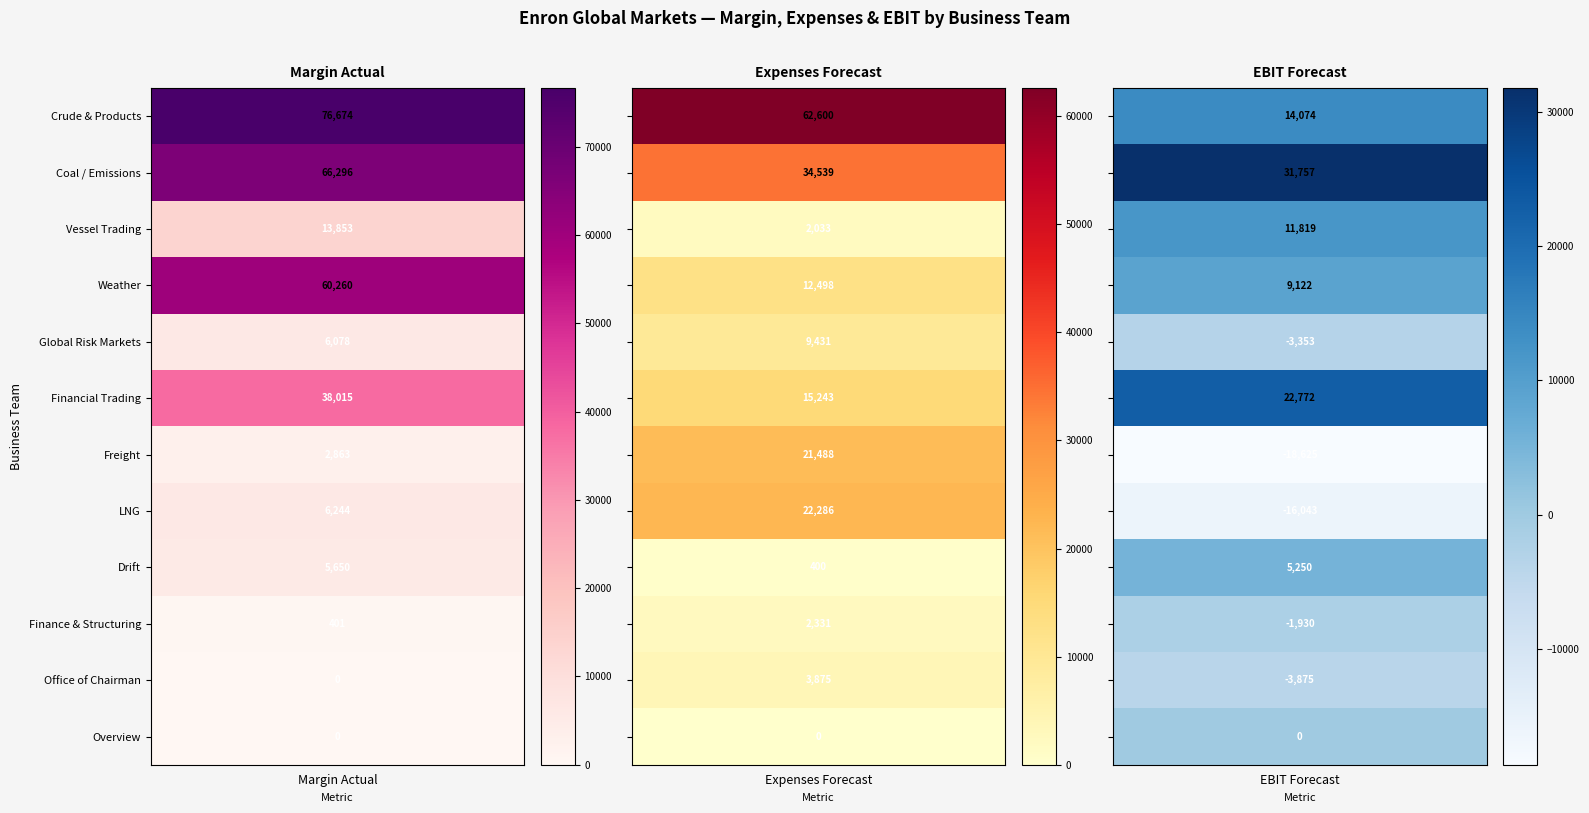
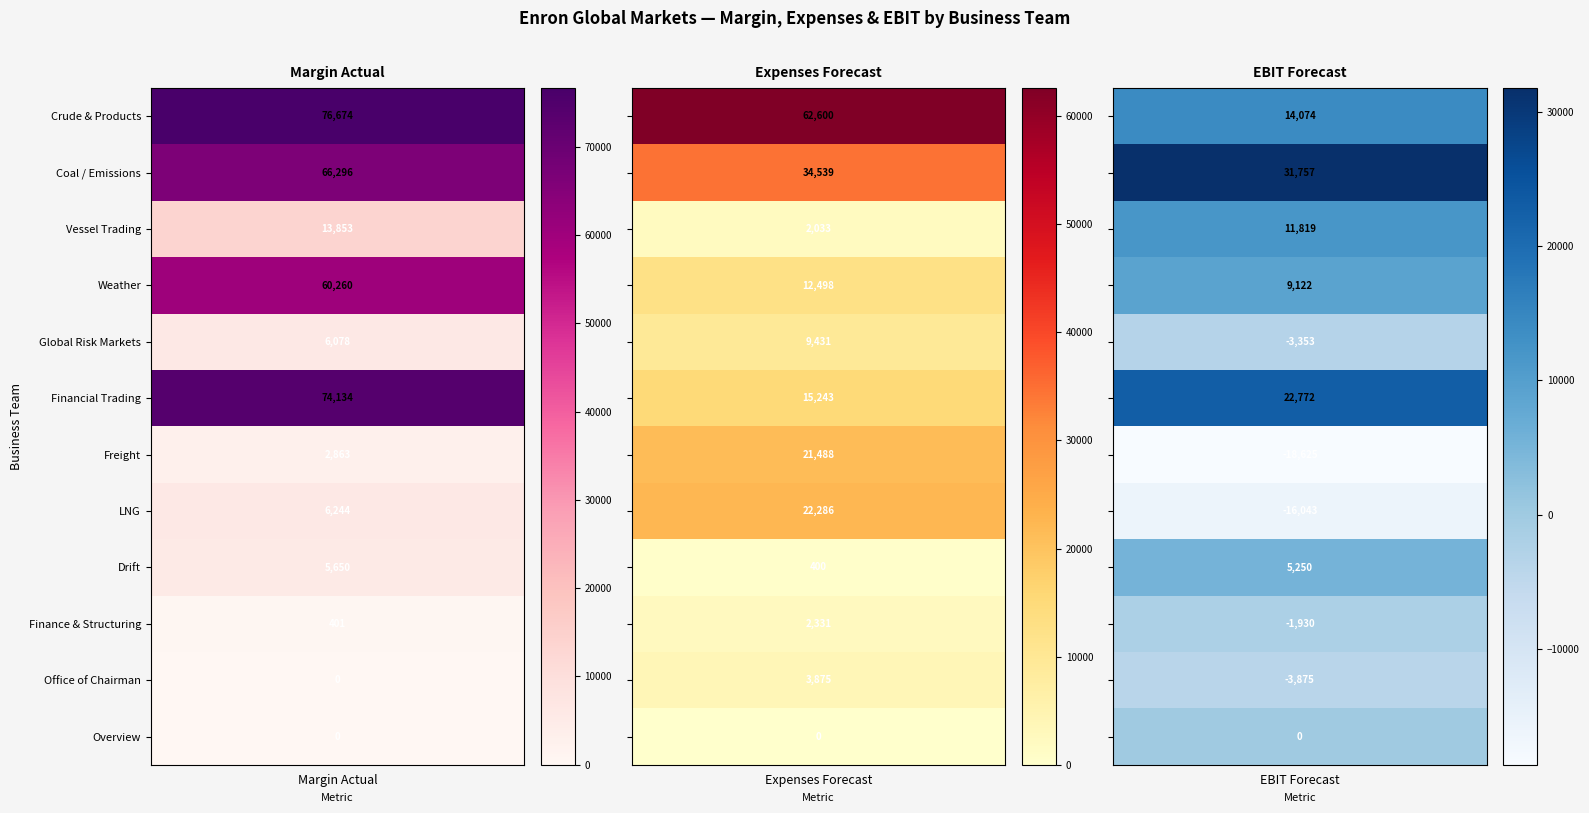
Margin Actual, Financial Trading, Margin Actual: 38,015 -> 74,134
